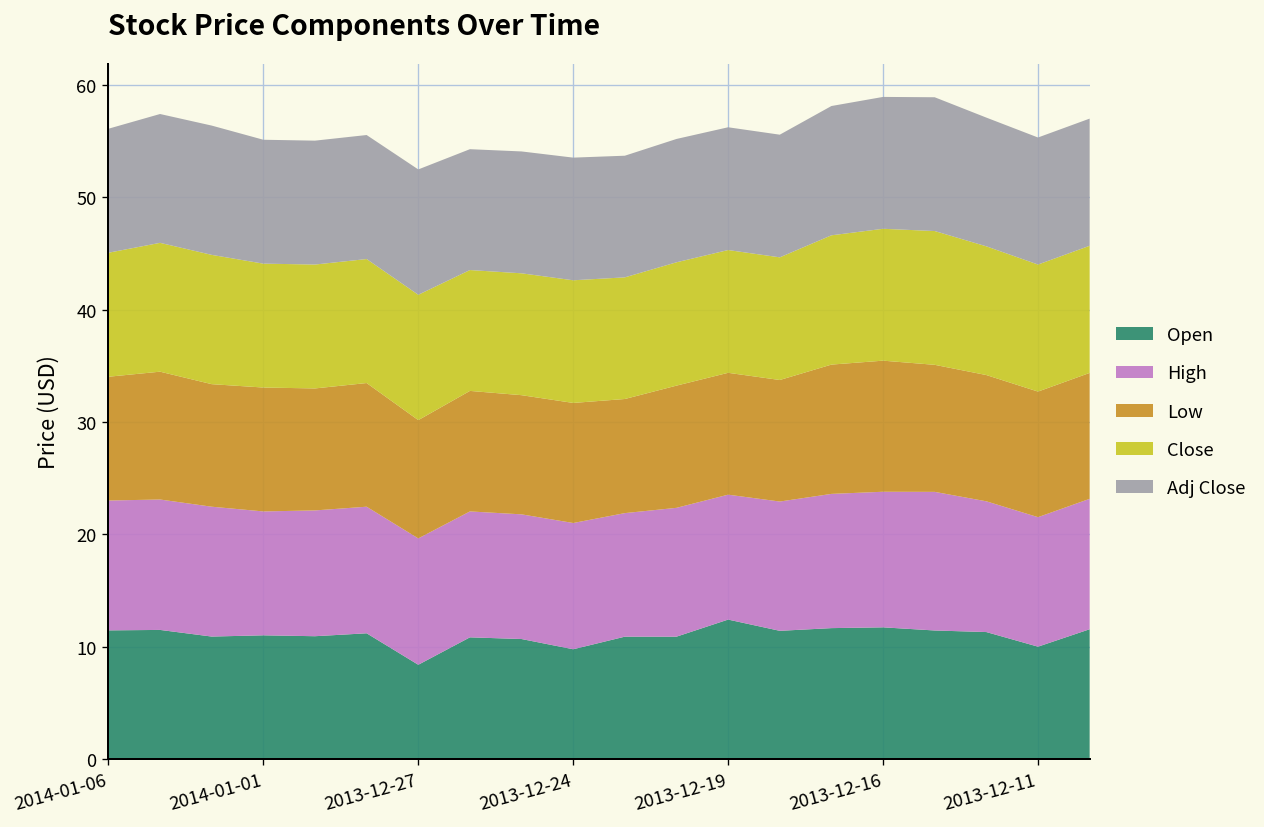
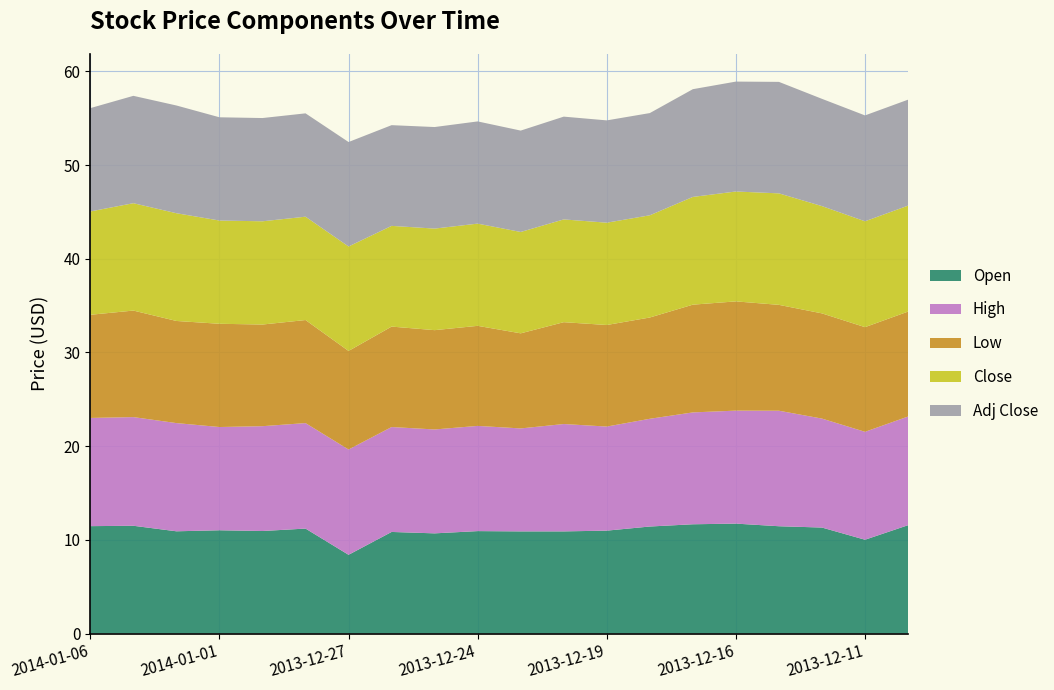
Open, 2013-12-24: 10 -> 11
Open, 2013-12-19: 12 -> 11
